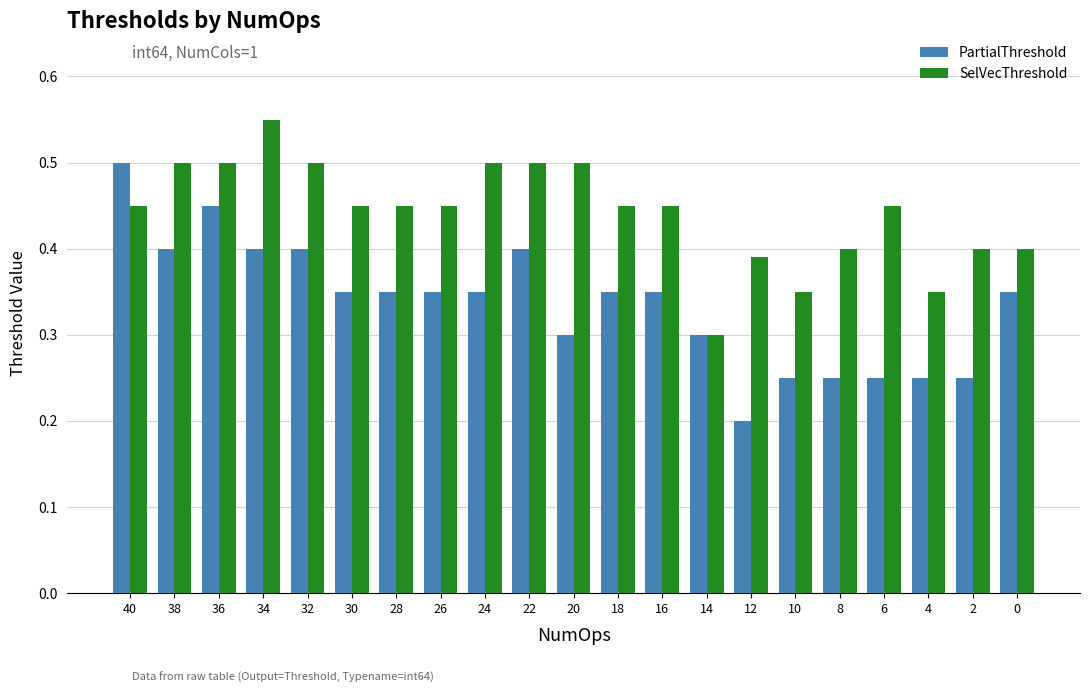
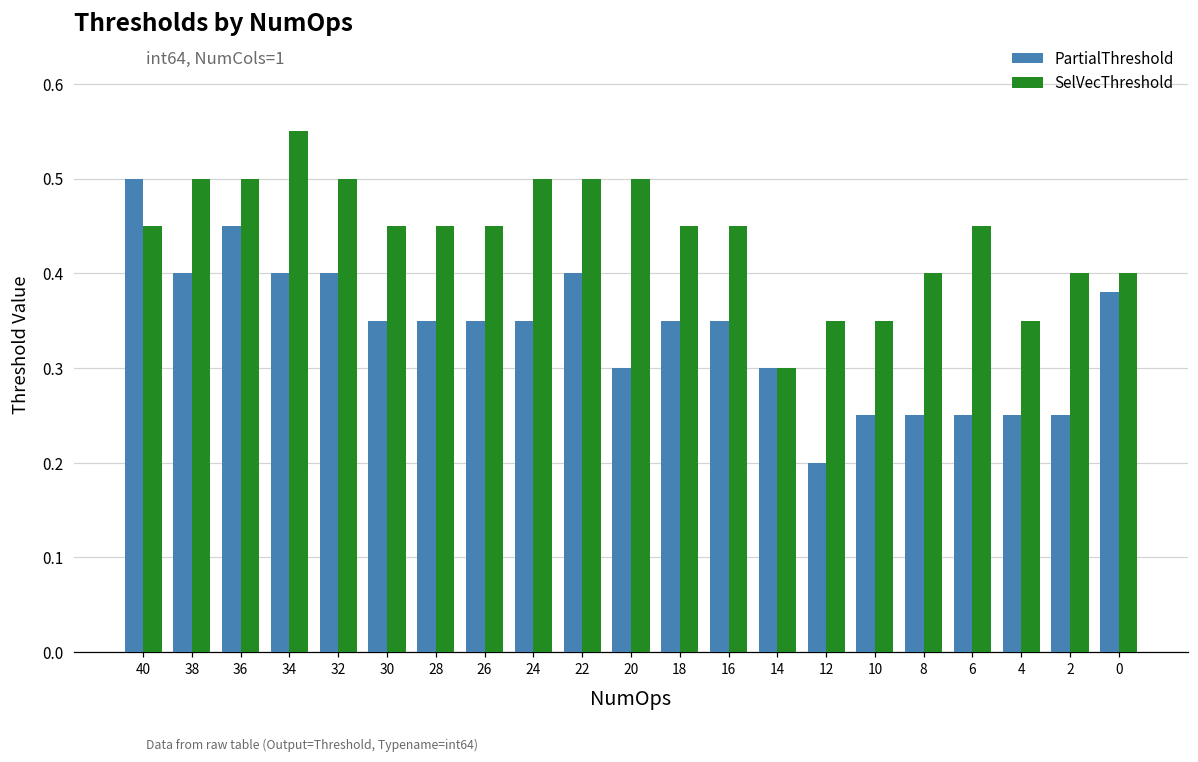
SelVecThreshold, 12: 0.39 -> 0.35
PartialThreshold, 0: 0.35 -> 0.38
